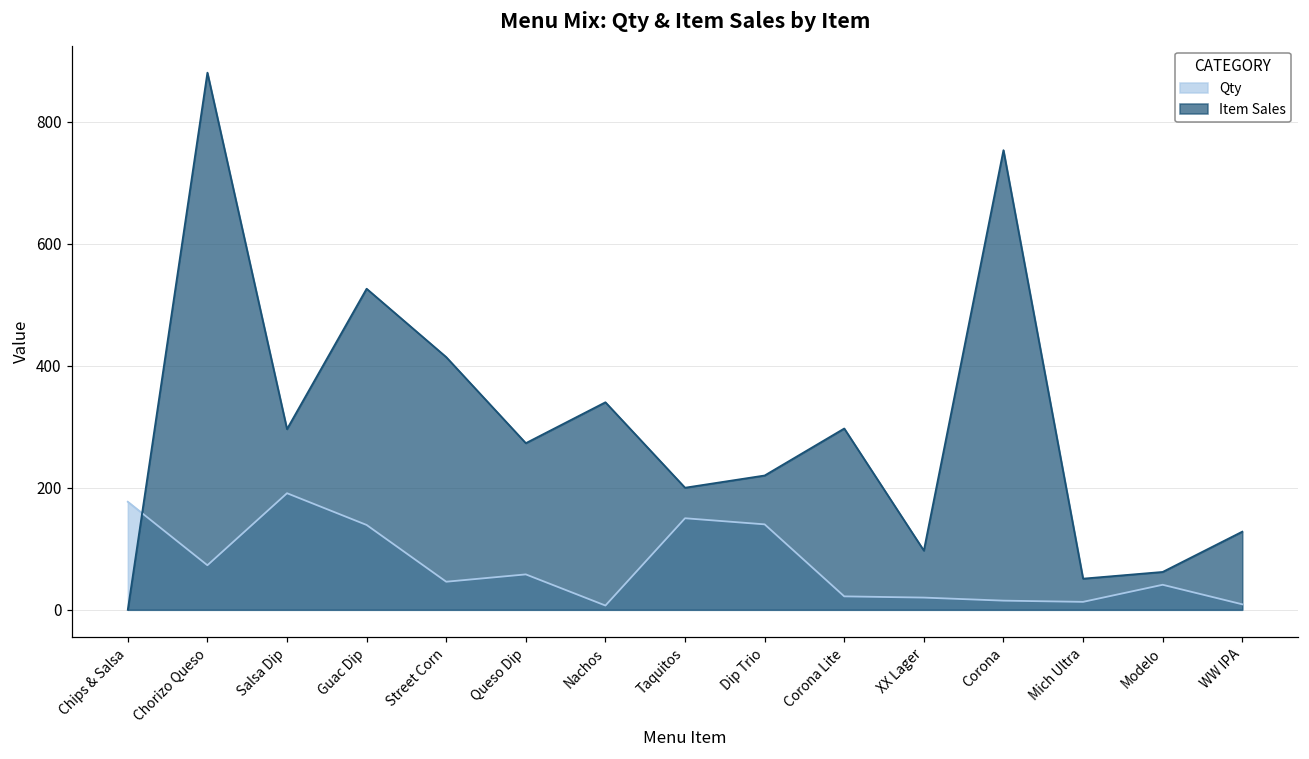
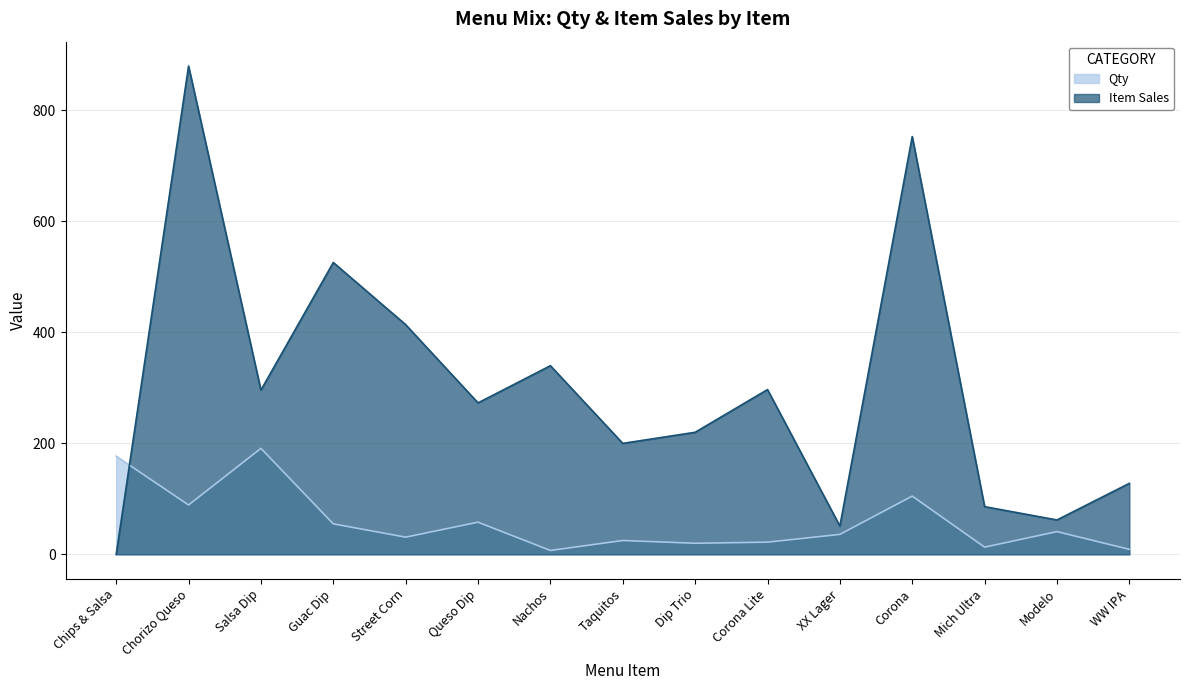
Qty, Chorizo Queso: 70 -> 90
Qty, Guac Dip: 140 -> 60
Qty, Street Corn: 50 -> 30
Qty, Taquitos: 150 -> 30
Qty, Dip Trio: 140 -> 20
Qty, XX Lager: 20 -> 40
Item Sales, XX Lager: 100 -> 50
Qty, Corona: 20 -> 110
Item Sales, Mich Ultra: 50 -> 90
